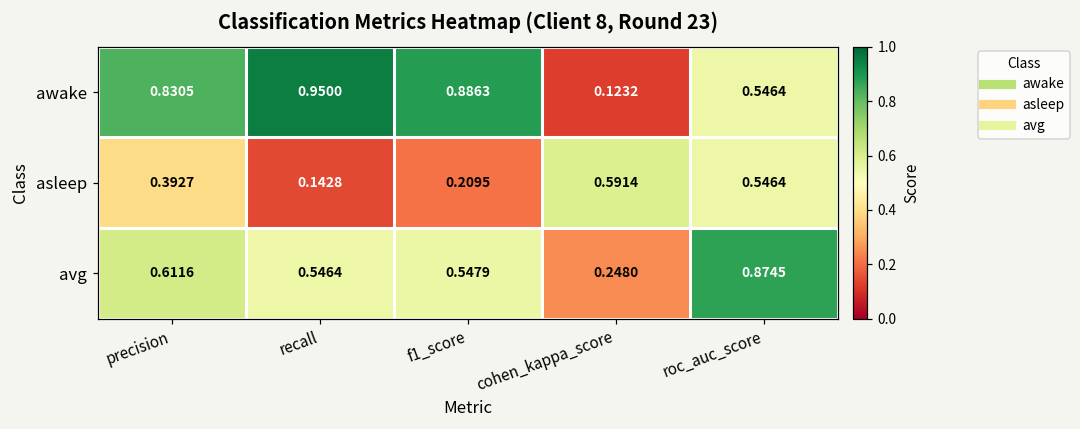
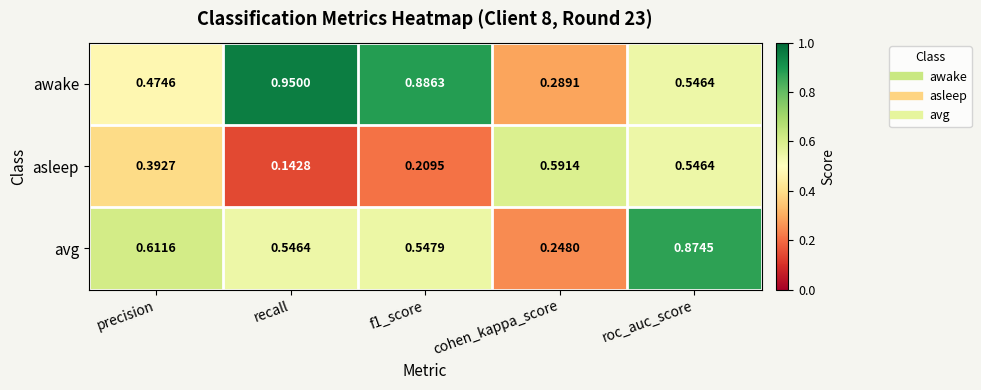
awake, precision: 0.8305 -> 0.4746
awake, cohen_kappa_score: 0.1232 -> 0.2891
